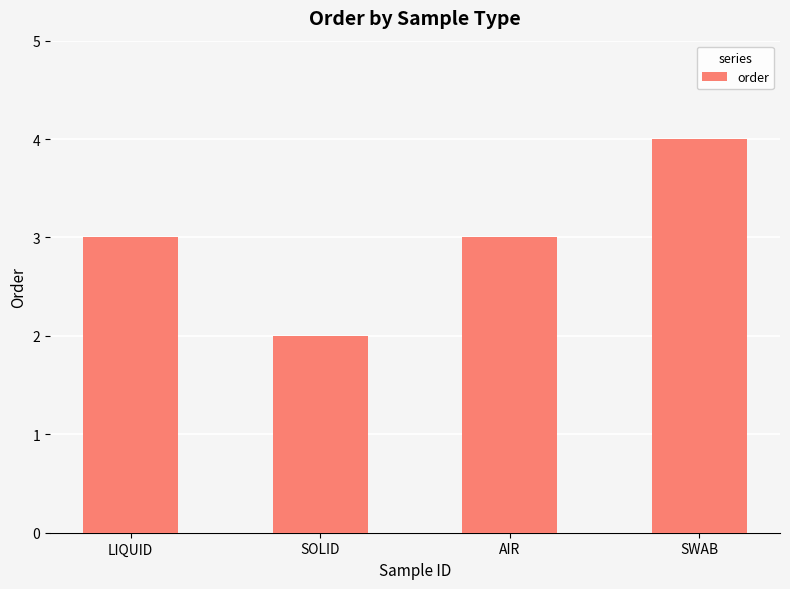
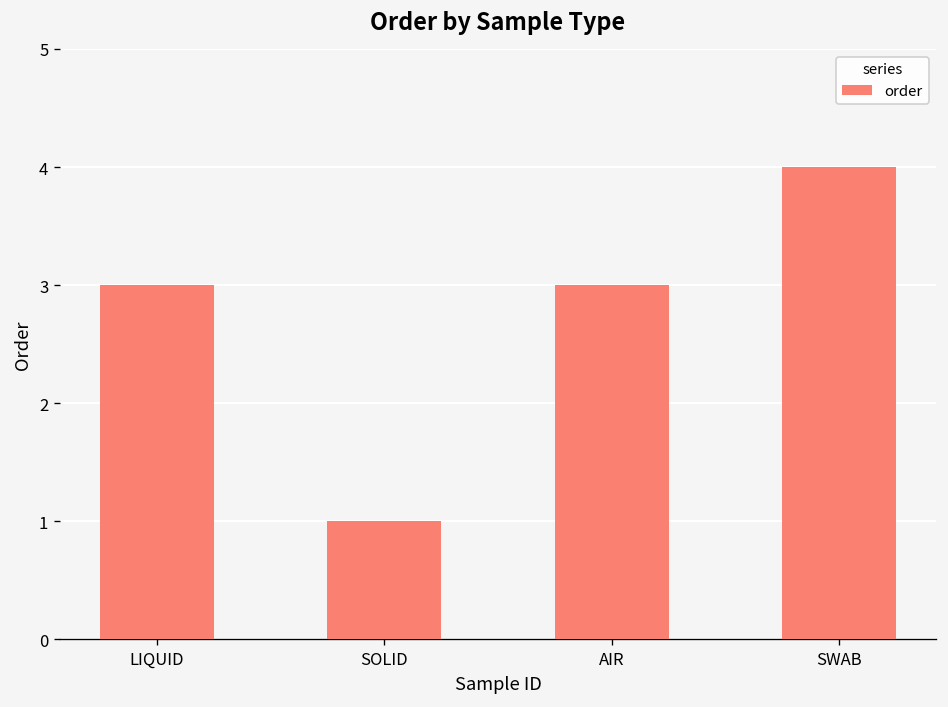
SOLID: 2 -> 1
